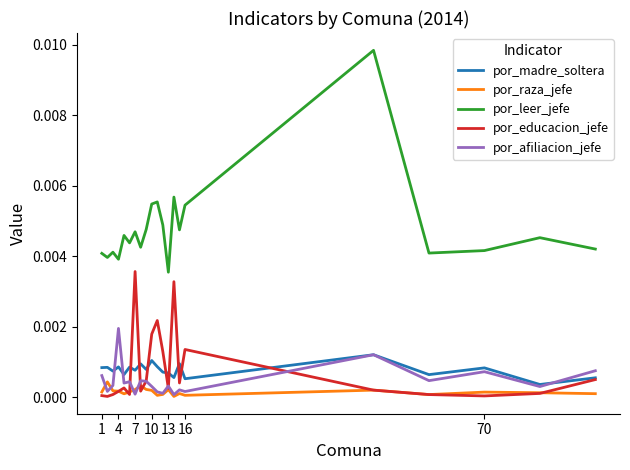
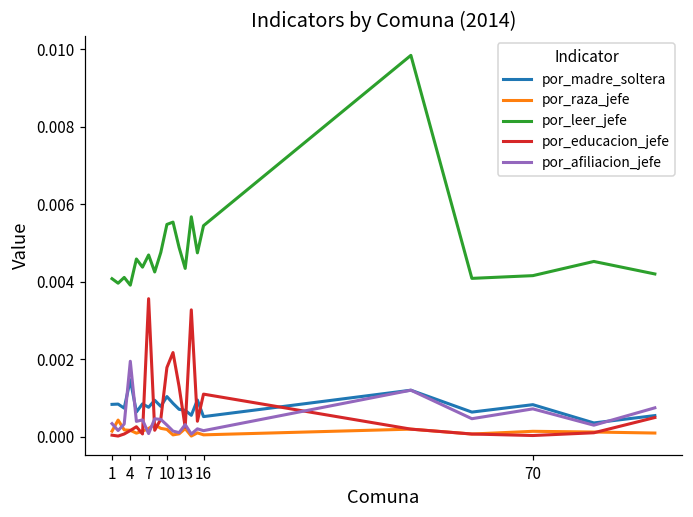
por_afiliacion_jefe, 1: 0.0006 -> 0.0003
por_madre_soltera, 4: 0.0009 -> 0.0015
por_leer_jefe, 13: 0.0035 -> 0.0043
por_educacion_jefe, 16: 0.0014 -> 0.0011
